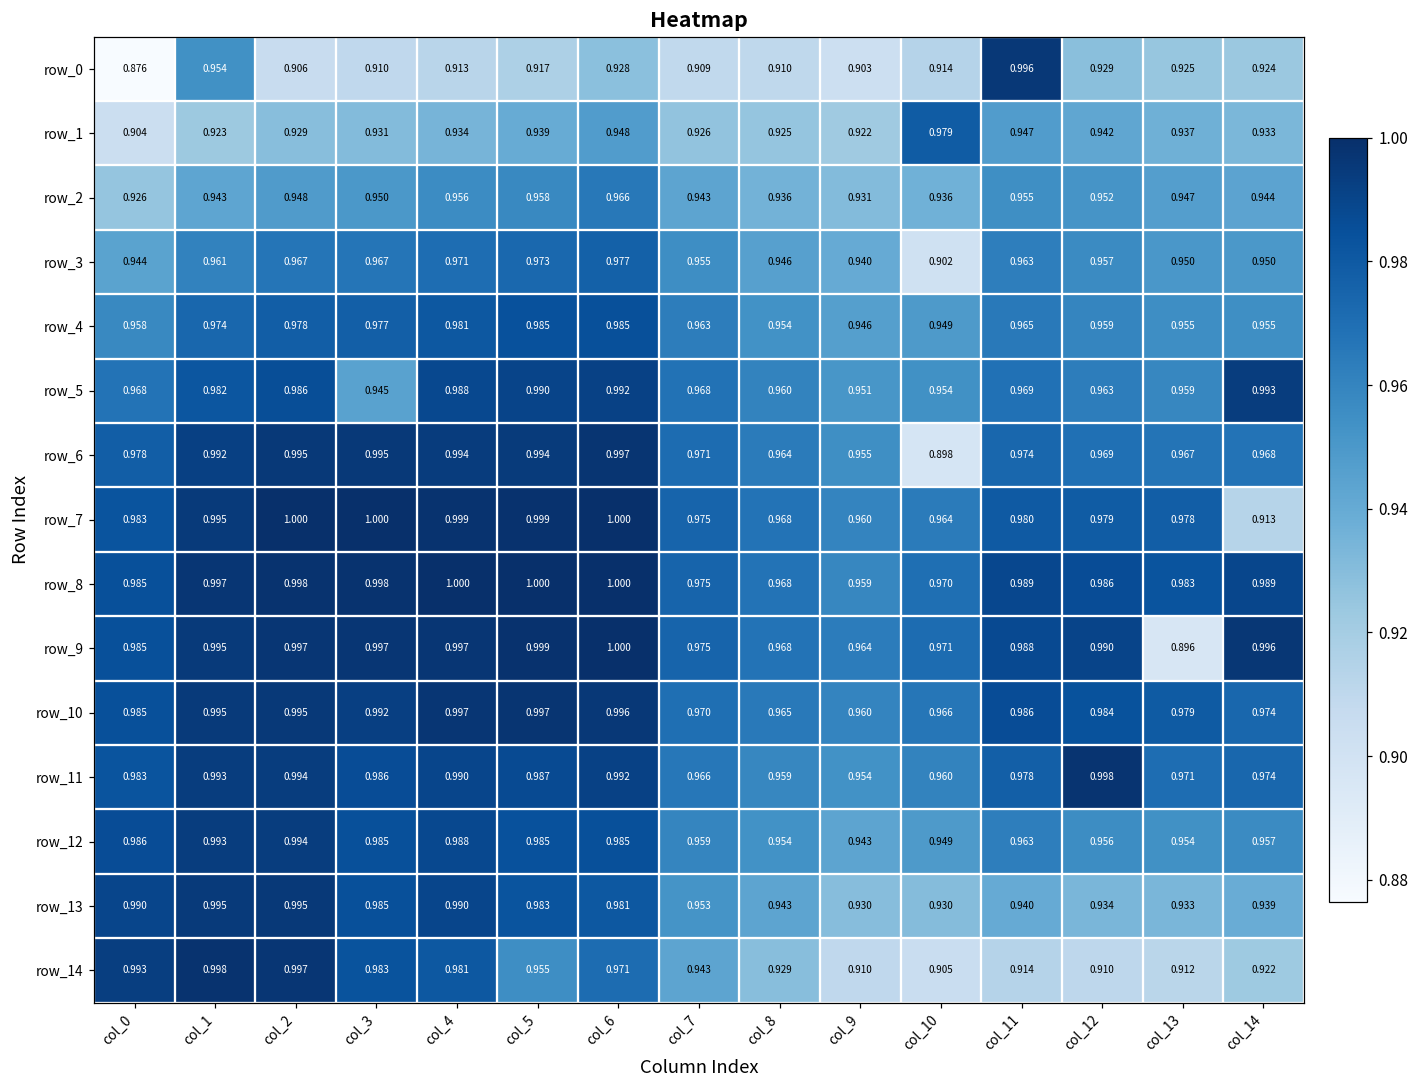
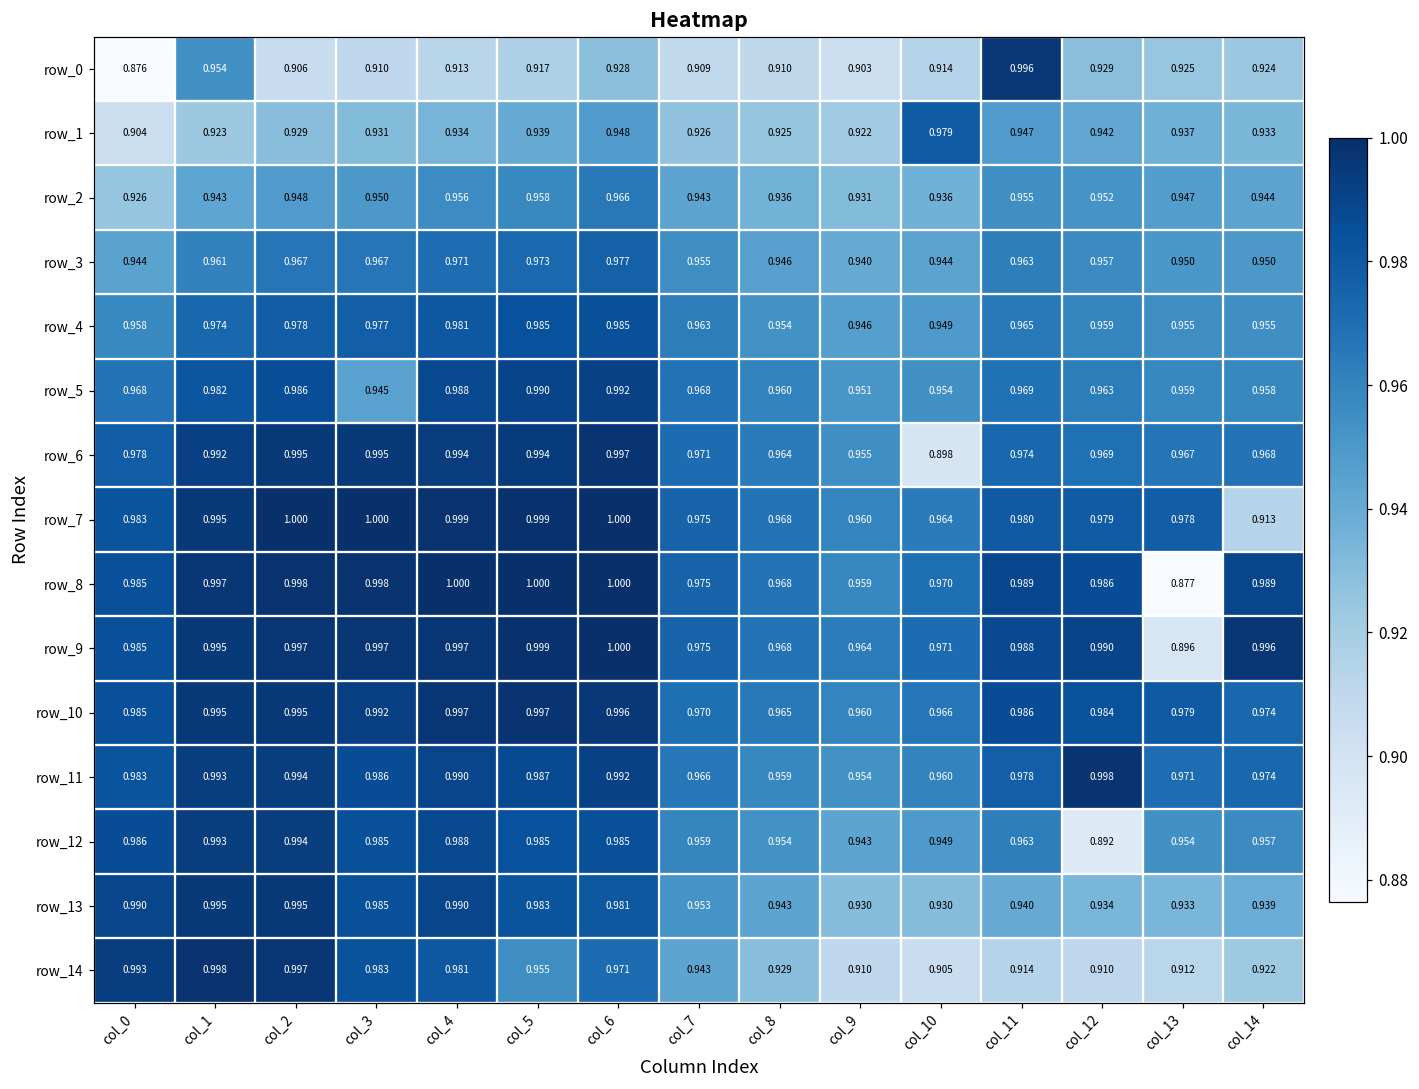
row_3, col_10: 0.902 -> 0.944
row_5, col_14: 0.993 -> 0.958
row_8, col_13: 0.983 -> 0.877
row_12, col_12: 0.956 -> 0.892
